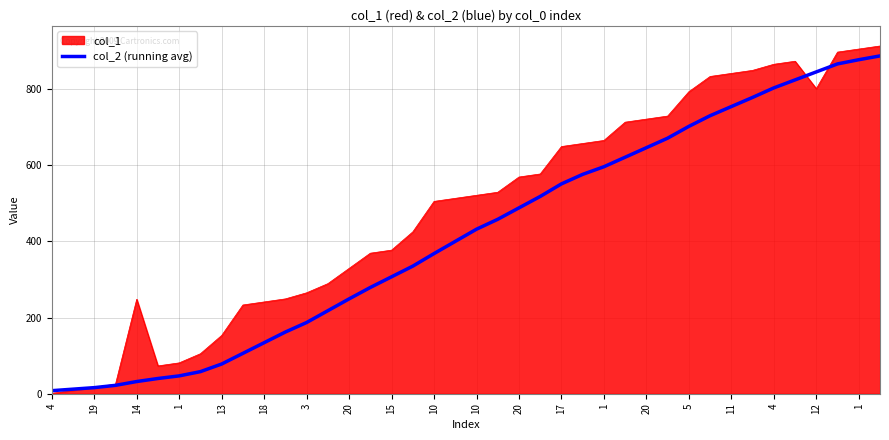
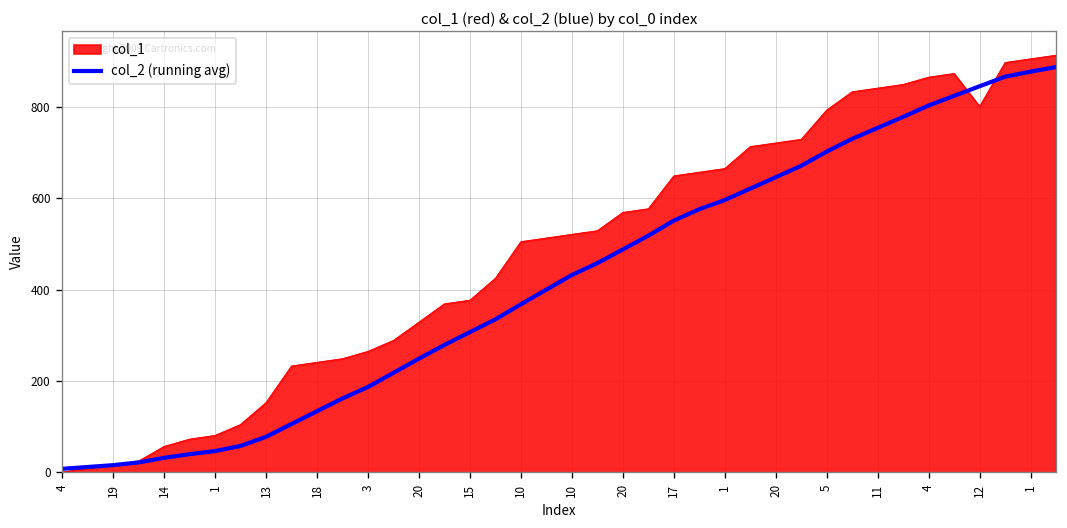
col_1, 14: 250 -> 60
